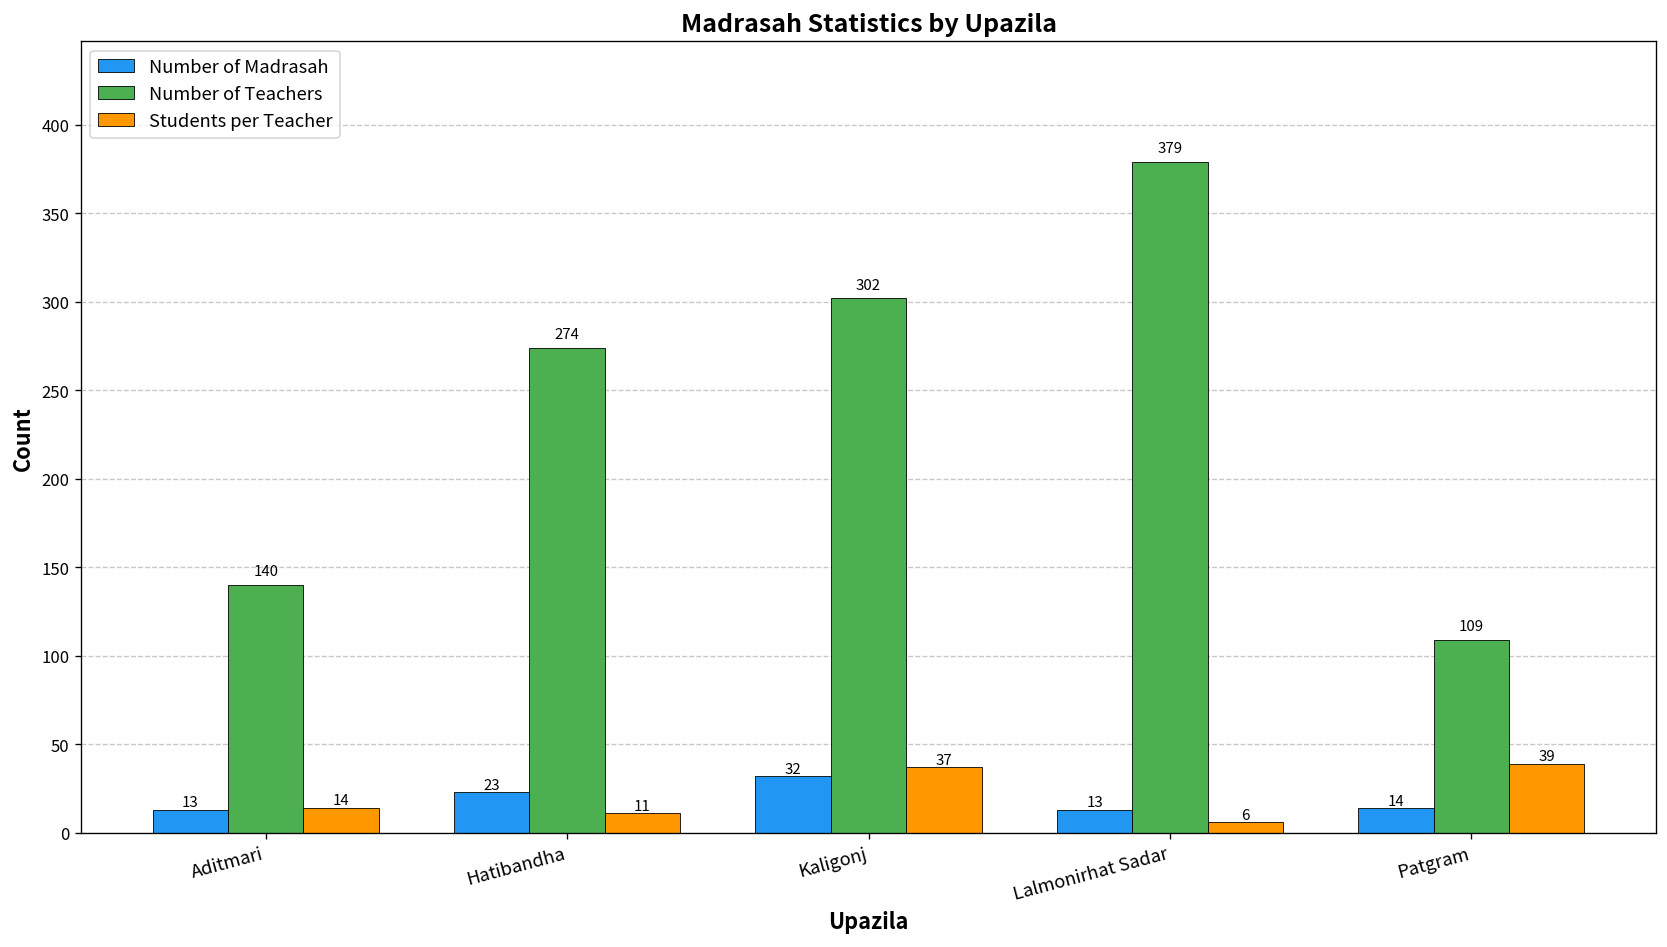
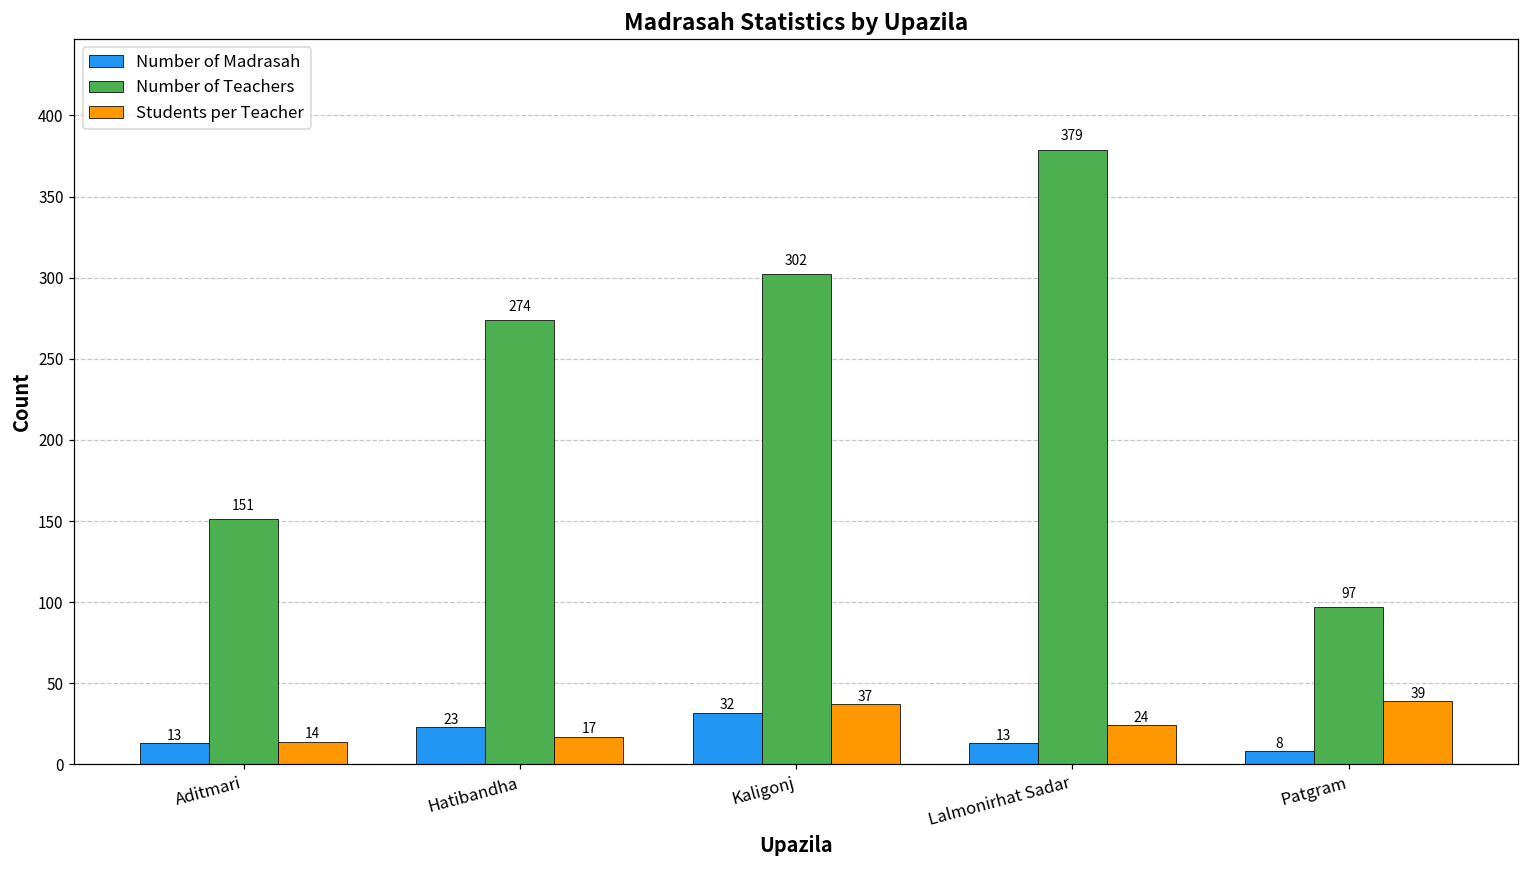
Number of Teachers, Aditmari: 140 -> 151
Students per Teacher, Hatibandha: 11 -> 17
Students per Teacher, Lalmonirhat Sadar: 6 -> 24
Number of Madrasah, Patgram: 14 -> 8
Number of Teachers, Patgram: 109 -> 97
